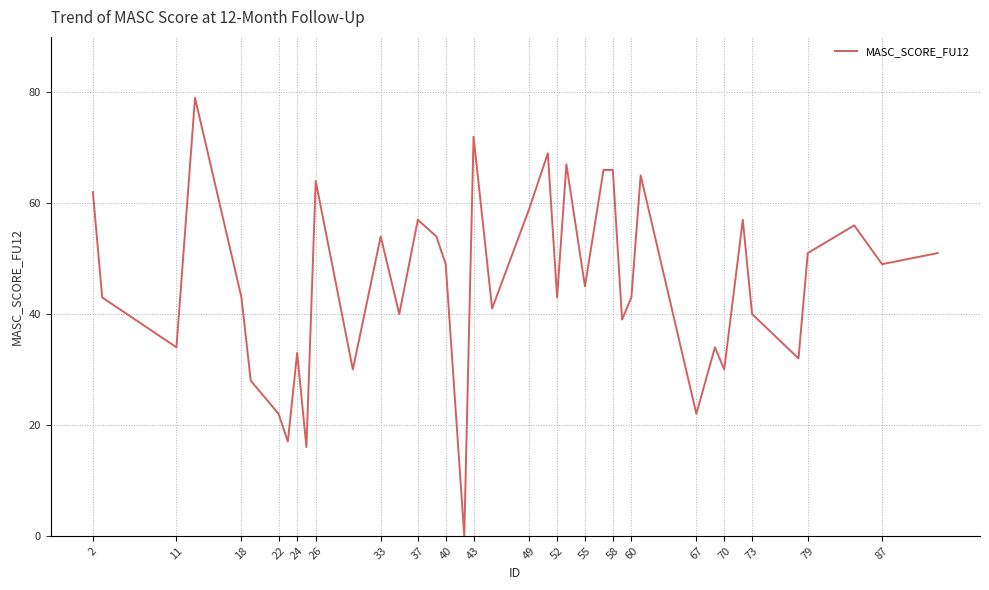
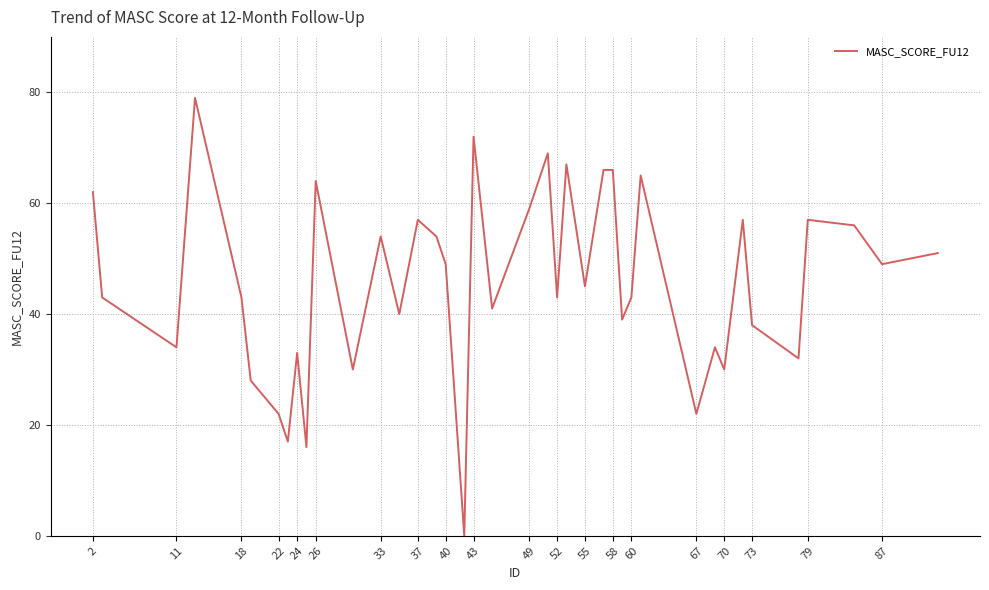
73: 40 -> 38
79: 51 -> 57
